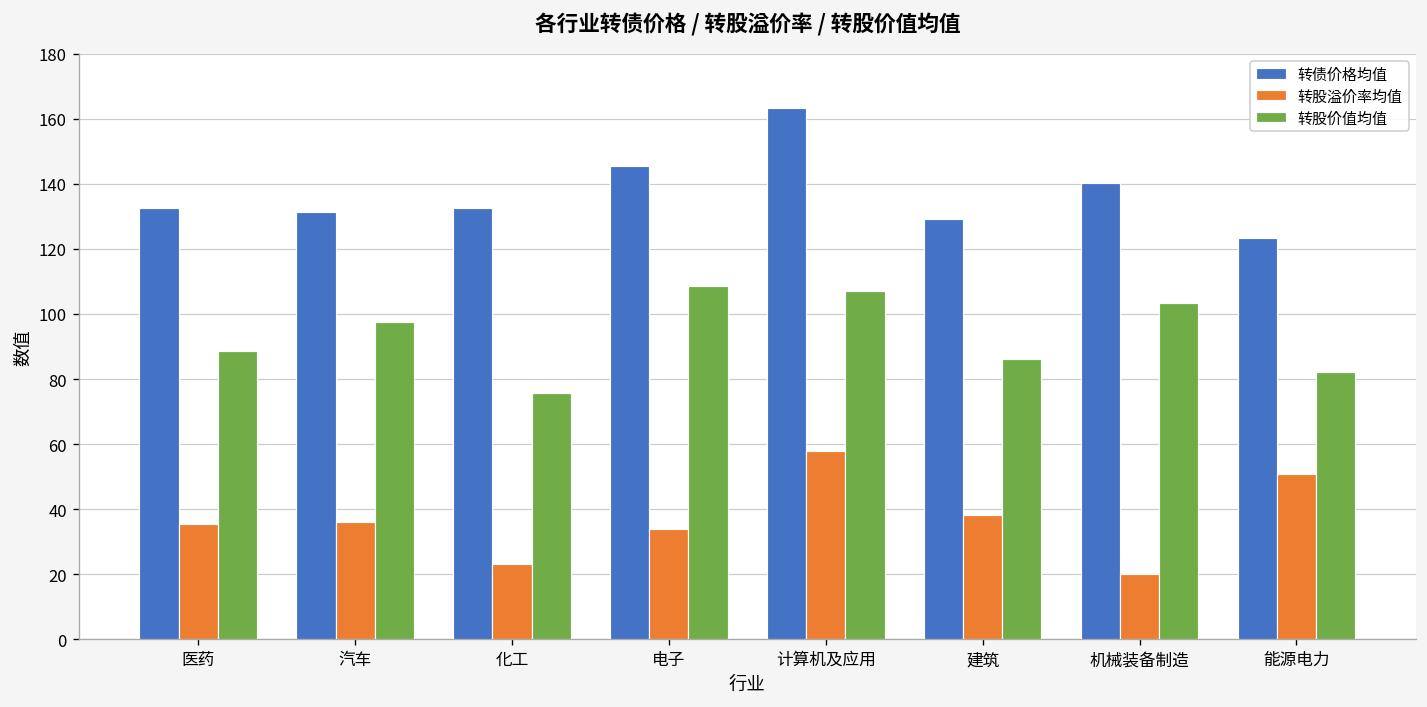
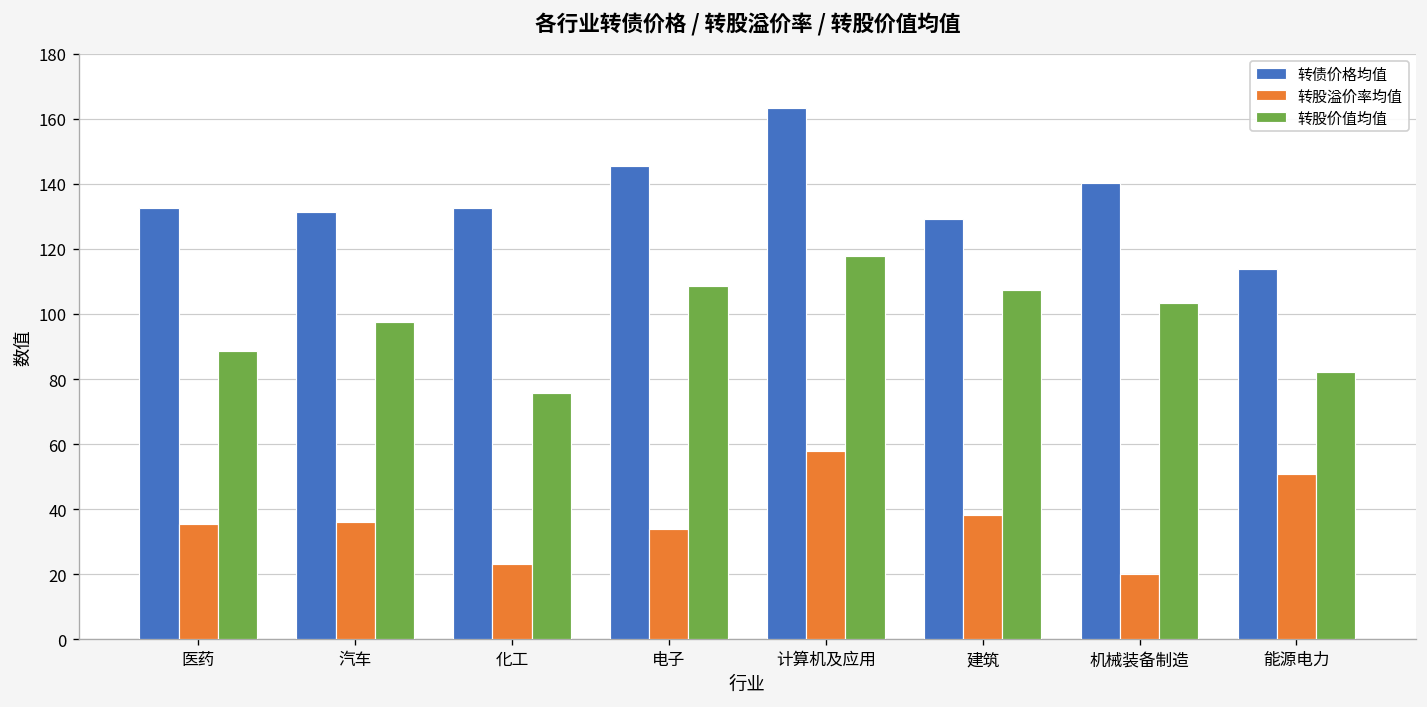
转股价值均值, 计算机及应用: 107 -> 118
转股价值均值, 建筑: 86 -> 107
转债价格均值, 能源电力: 123 -> 114
